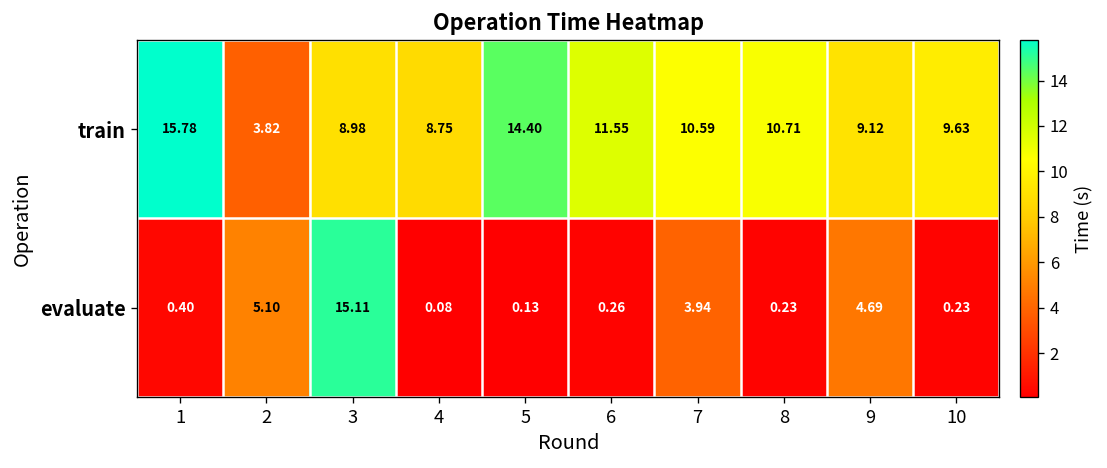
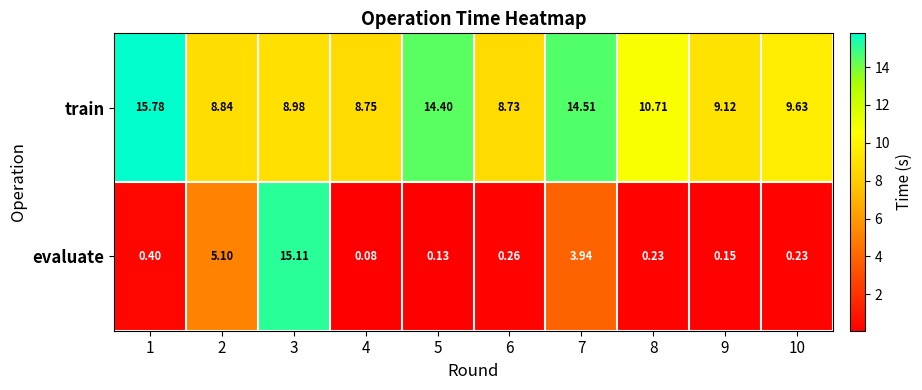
train, 2: 3.82 -> 8.84
train, 6: 11.55 -> 8.73
train, 7: 10.59 -> 14.51
evaluate, 9: 4.69 -> 0.15
